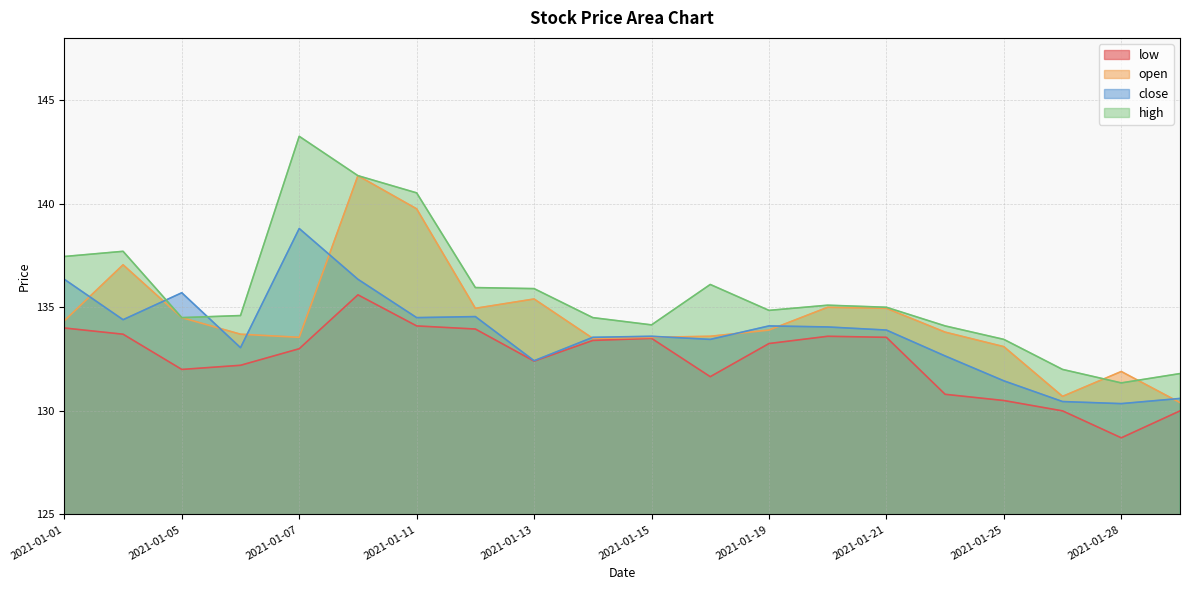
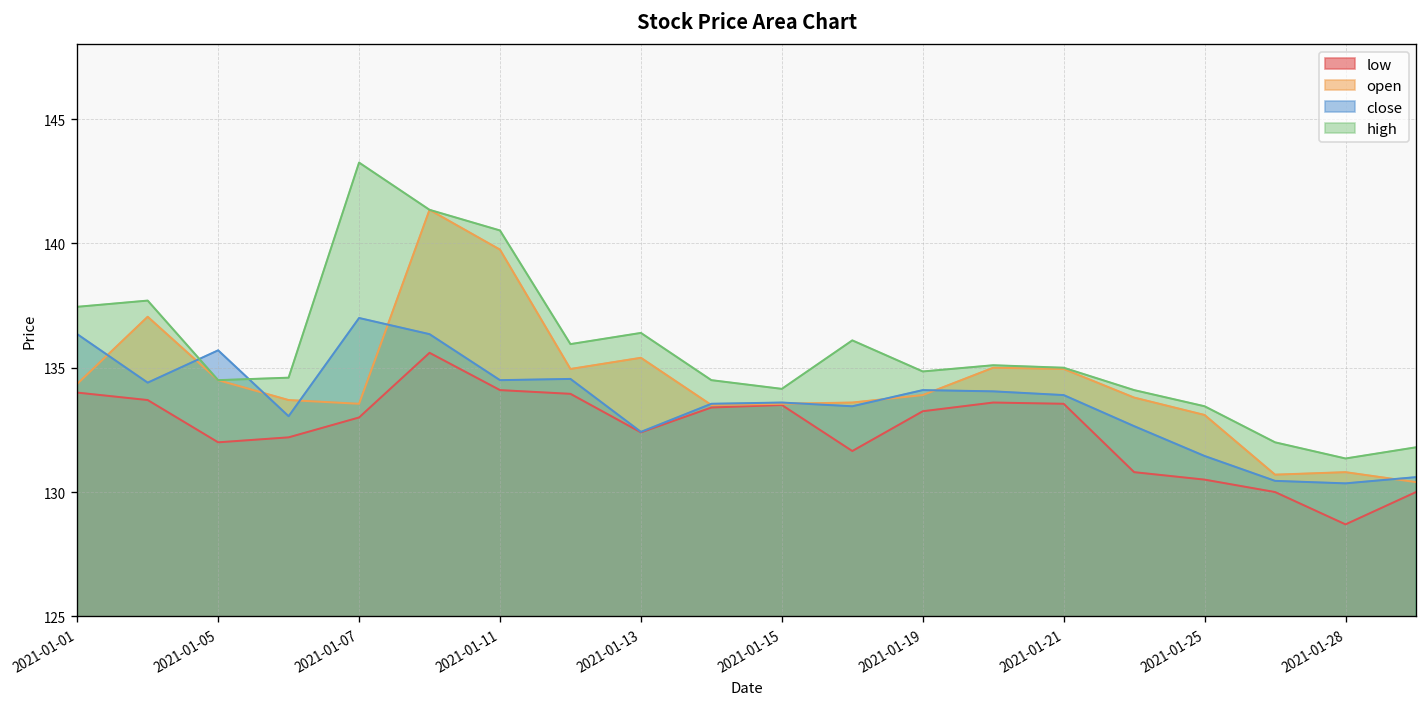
close, 2021-01-07: 138.8 -> 137.0
high, 2021-01-13: 135.9 -> 136.4
open, 2021-01-28: 131.9 -> 130.8
